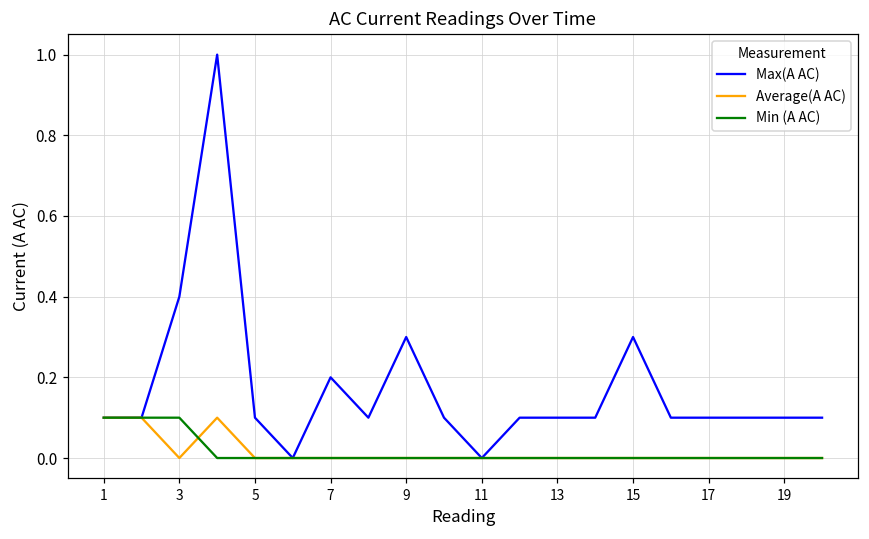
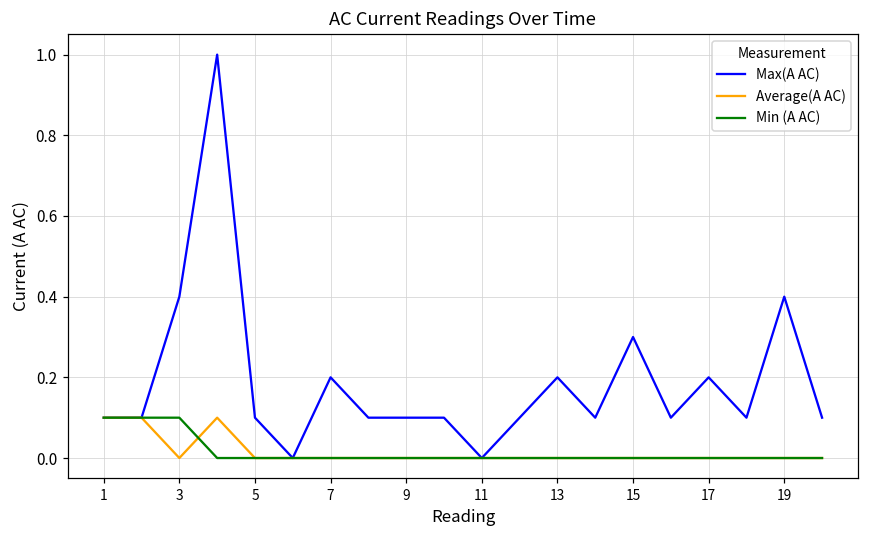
Max(A AC), 9: 0.3 -> 0.1
Max(A AC), 13: 0.1 -> 0.2
Max(A AC), 17: 0.1 -> 0.2
Max(A AC), 19: 0.1 -> 0.4
